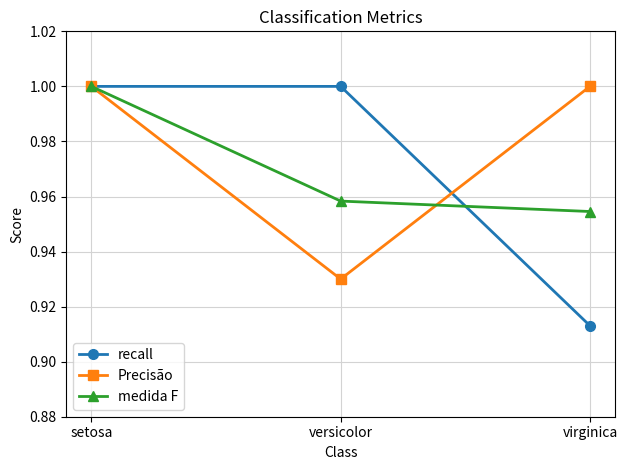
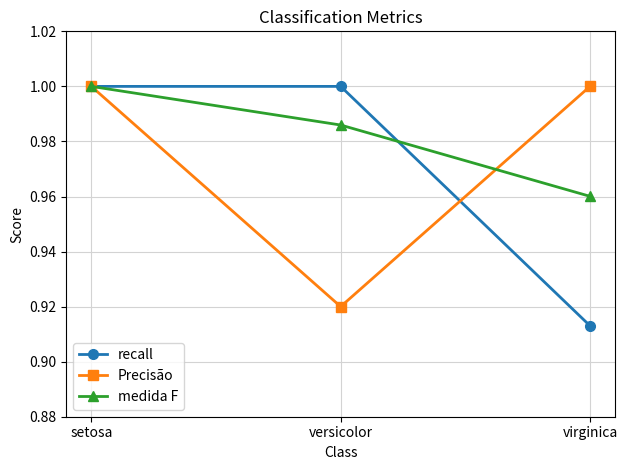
Precisão, versicolor: 0.93 -> 0.92
medida F, versicolor: 0.958 -> 0.986
medida F, virginica: 0.955 -> 0.960
